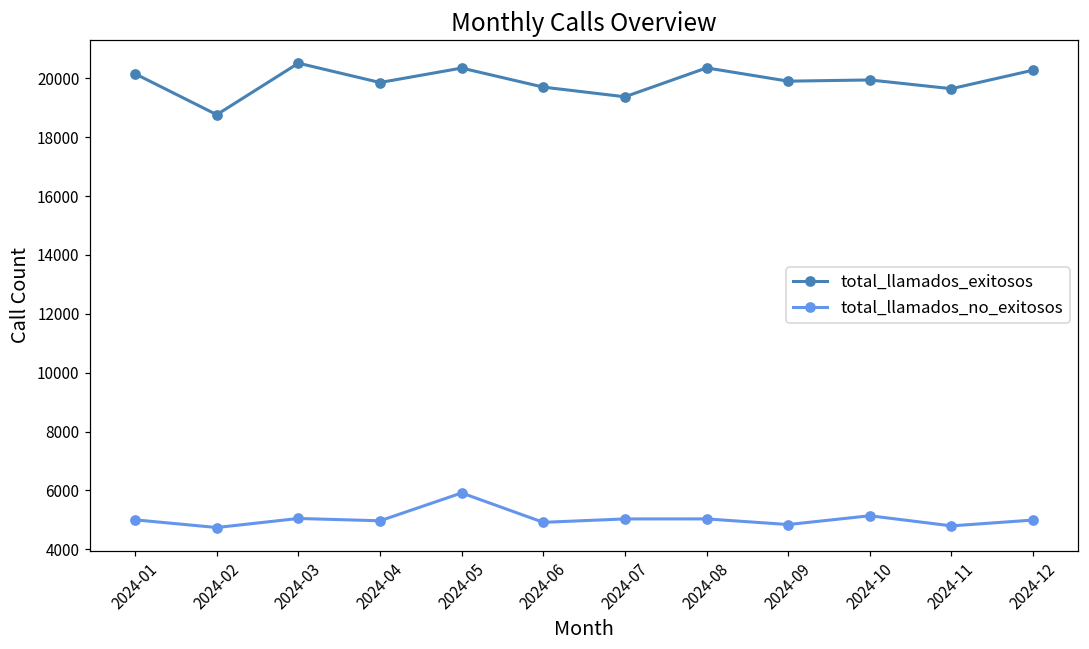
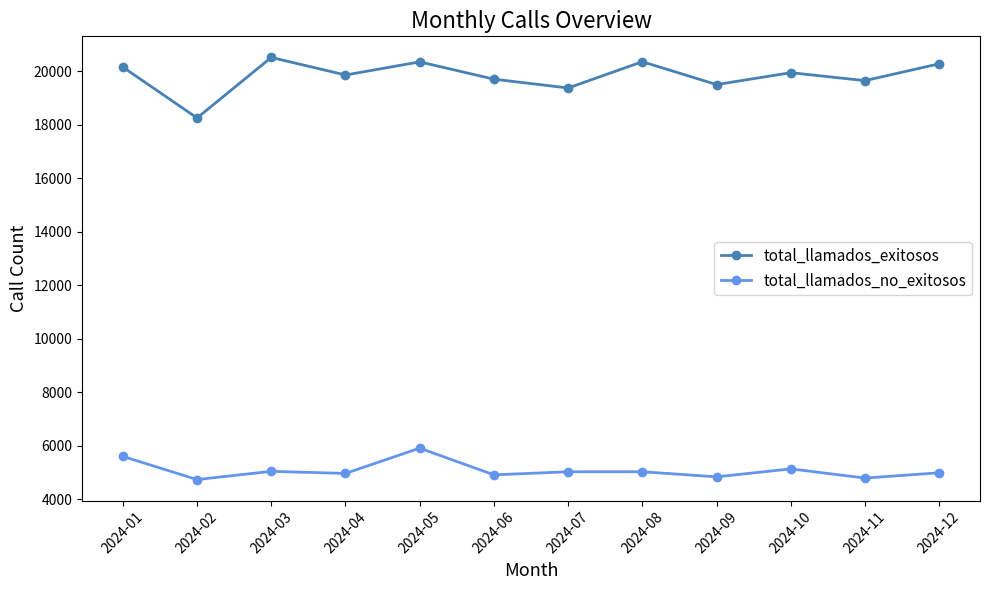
total_llamados_no_exitosos, 2024-01: 5000 -> 5600
total_llamados_exitosos, 2024-02: 18800 -> 18300
total_llamados_exitosos, 2024-09: 19900 -> 19500
